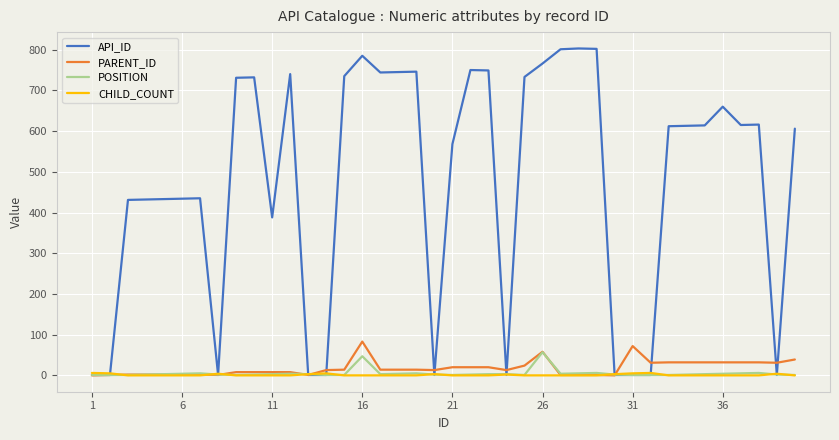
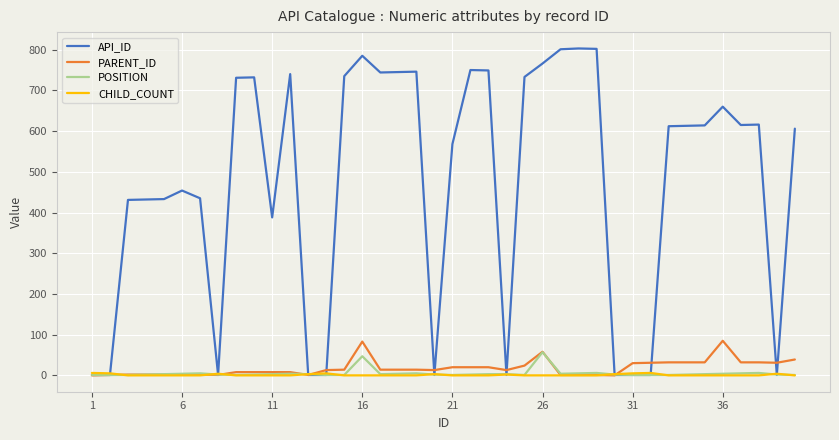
API_ID, 6: 430 -> 450
PARENT_ID, 31: 70 -> 30
PARENT_ID, 36: 30 -> 90
